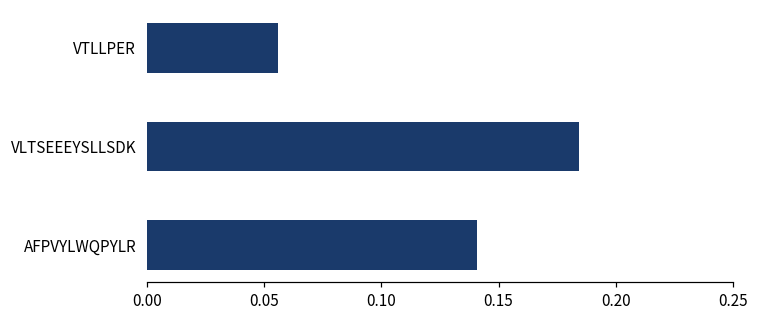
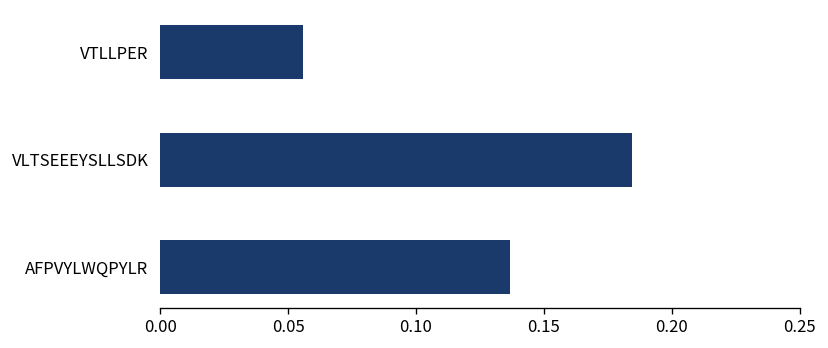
AFPVYLWQPYLR: 0.141 -> 0.137
